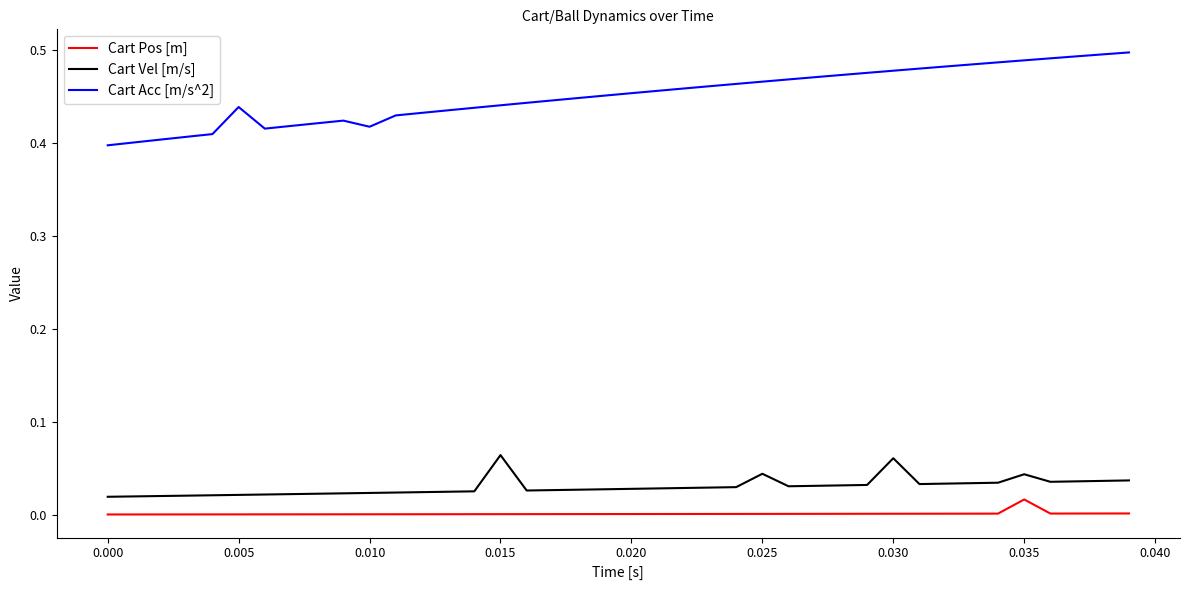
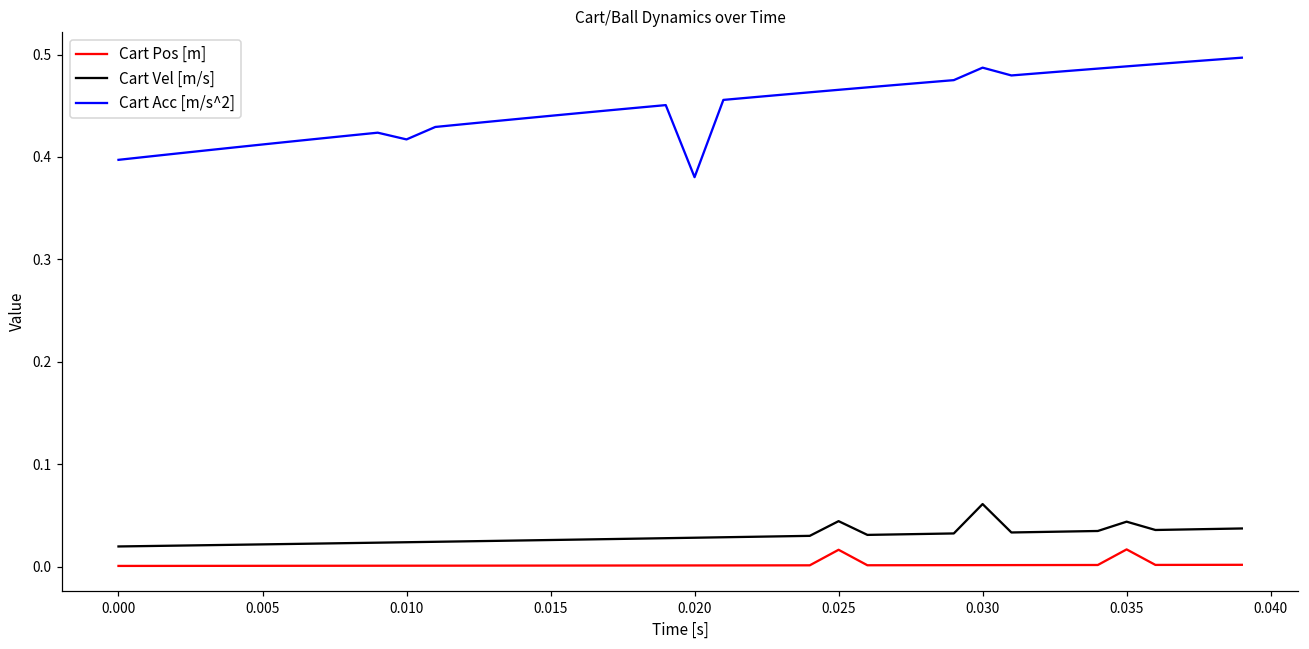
Cart Acc [m/s^2], 0.005: 0.44 -> 0.41
Cart Vel [m/s], 0.015: 0.06 -> 0.03
Cart Acc [m/s^2], 0.020: 0.45 -> 0.38
Cart Pos [m], 0.025: 0.00 -> 0.02
Cart Acc [m/s^2], 0.030: 0.48 -> 0.49
